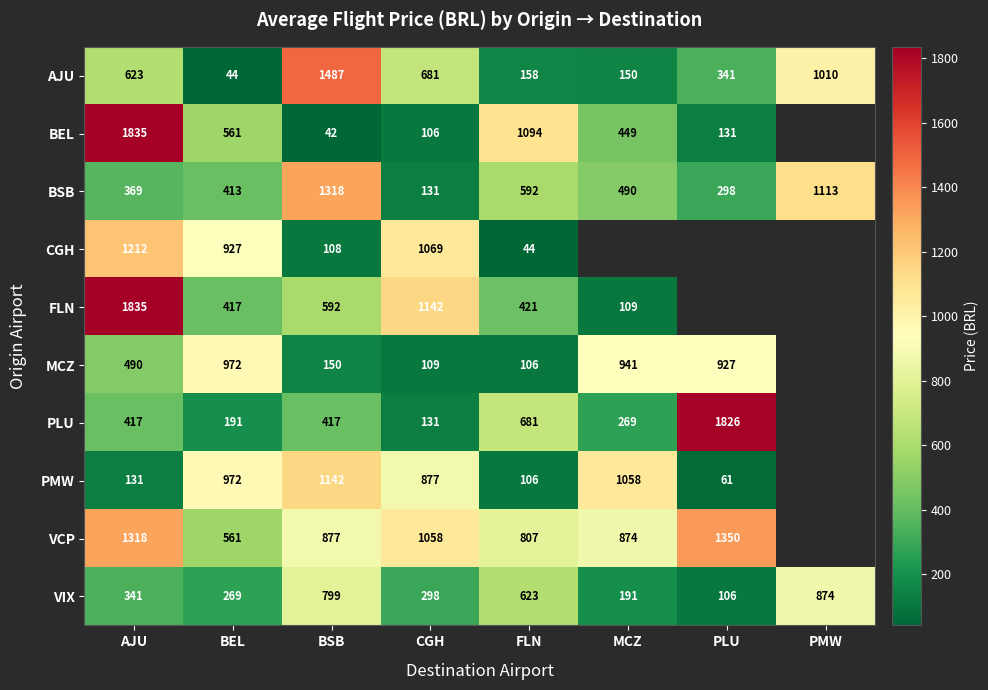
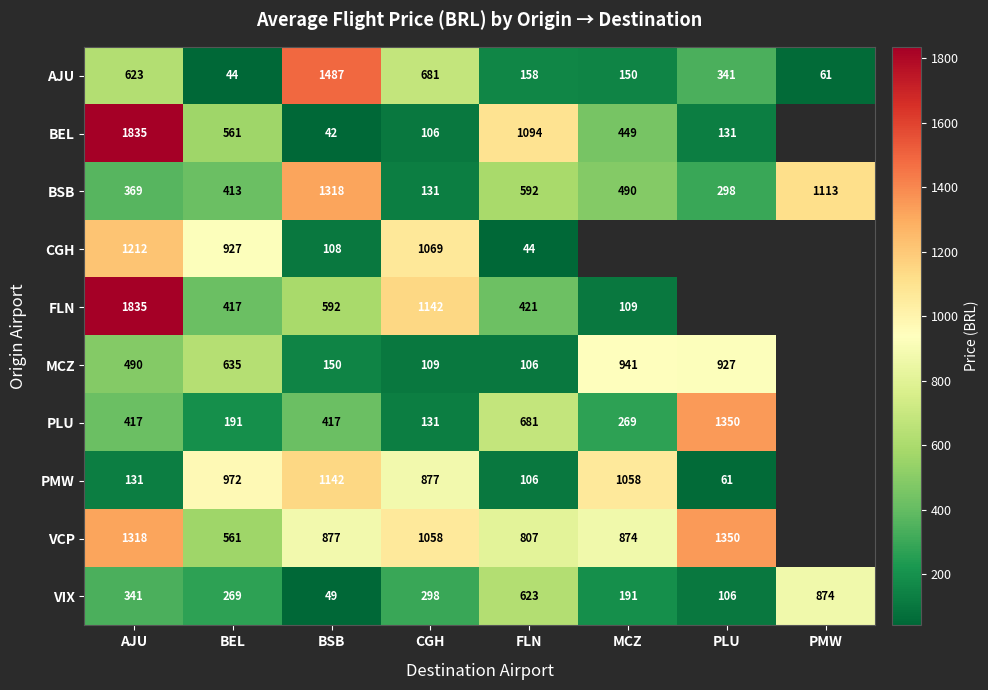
AJU, PMW: 1010 -> 61
MCZ, BEL: 972 -> 635
PLU, PLU: 1826 -> 1350
VIX, BSB: 799 -> 49
